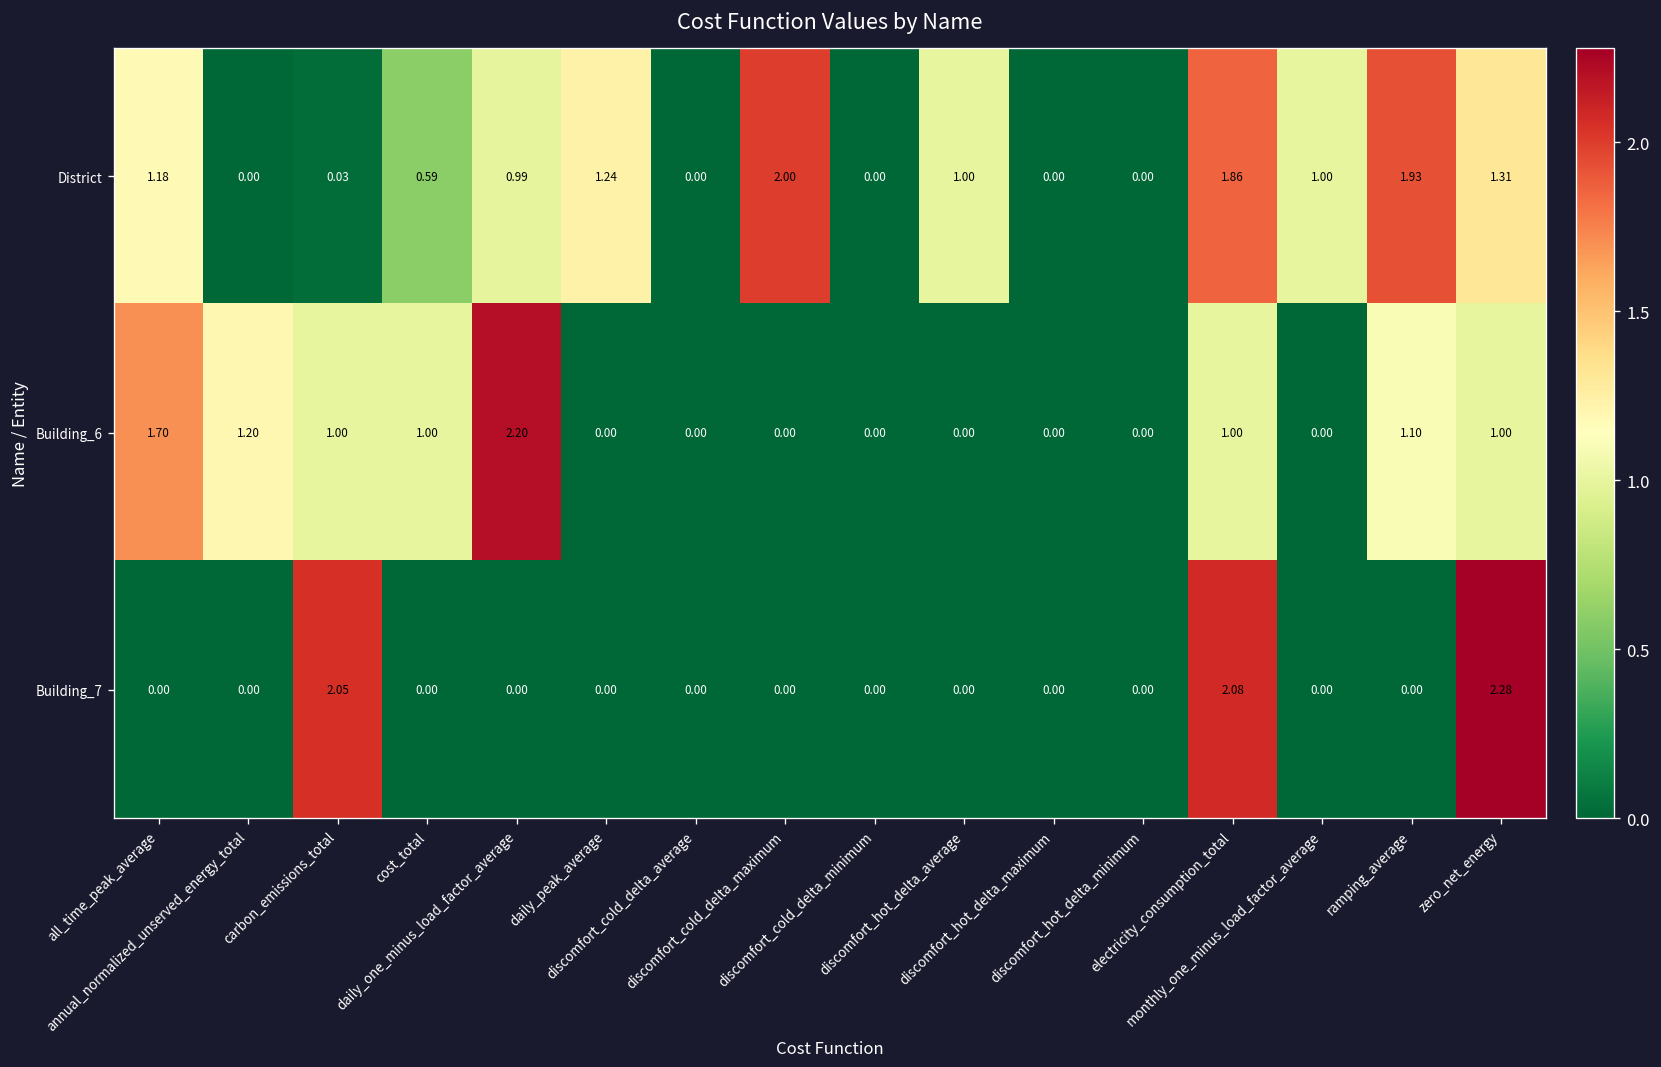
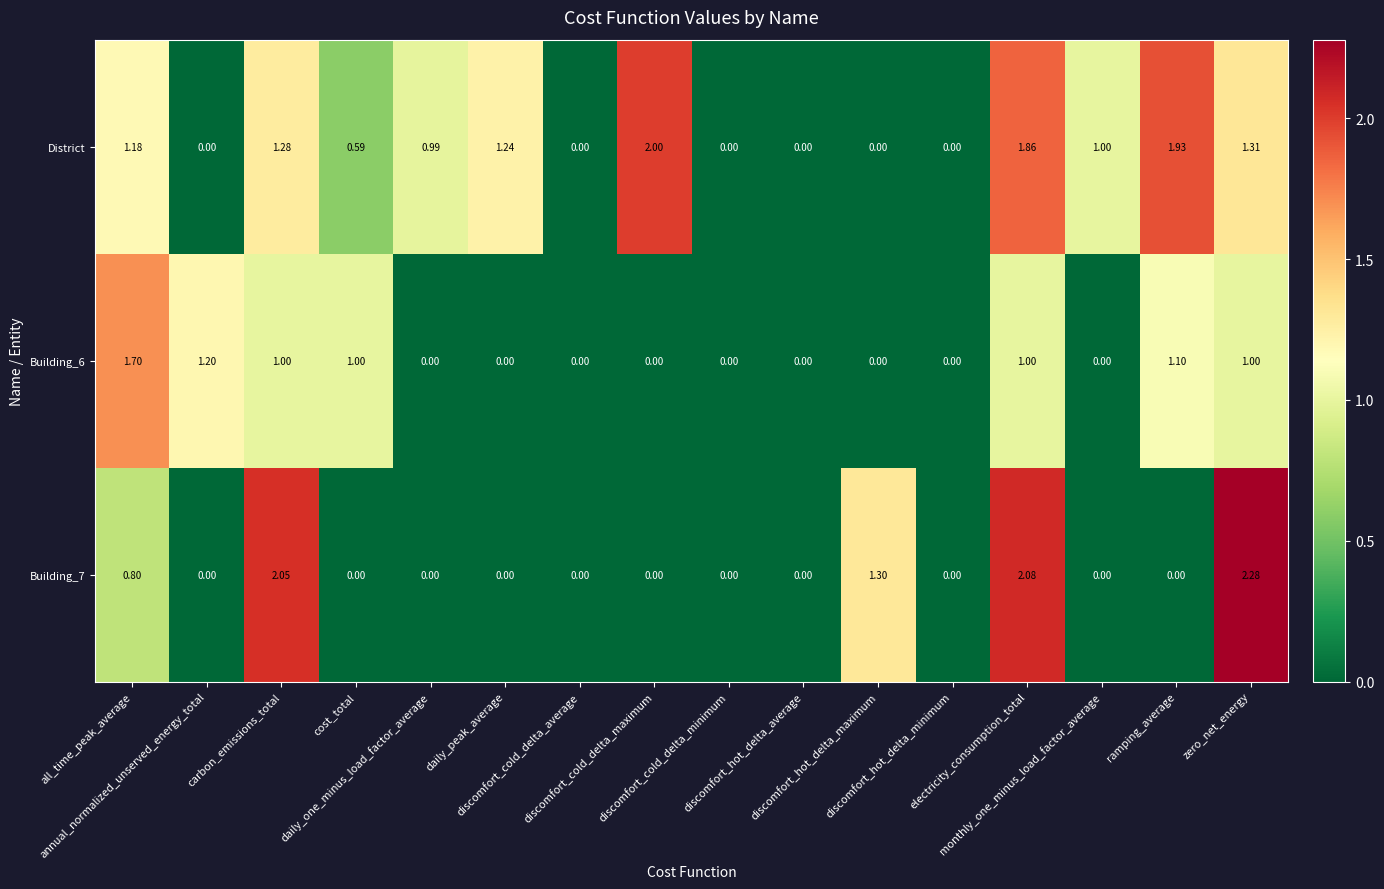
District, carbon_emissions_total: 0.03 -> 1.28
District, discomfort_hot_delta_average: 1.00 -> 0.00
Building_6, daily_one_minus_load_factor_average: 2.20 -> 0.00
Building_7, all_time_peak_average: 0.00 -> 0.80
Building_7, discomfort_hot_delta_maximum: 0.00 -> 1.30
